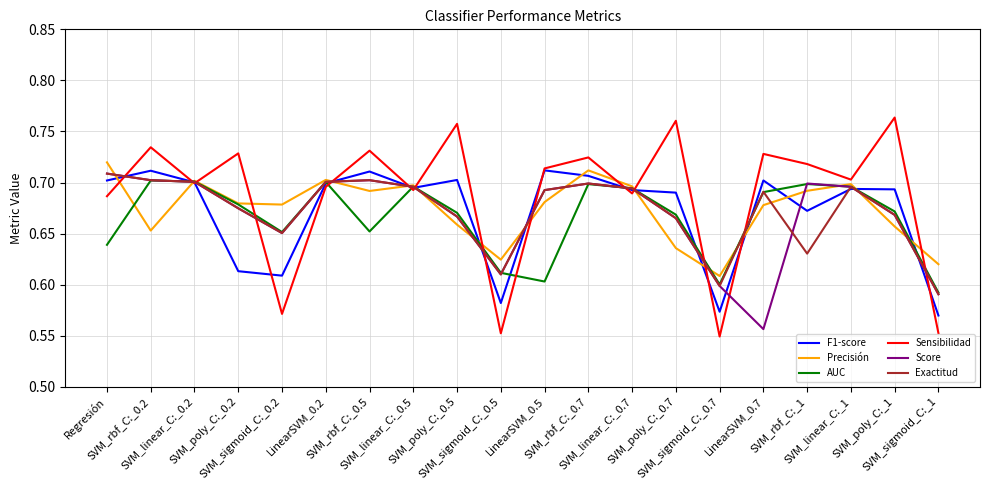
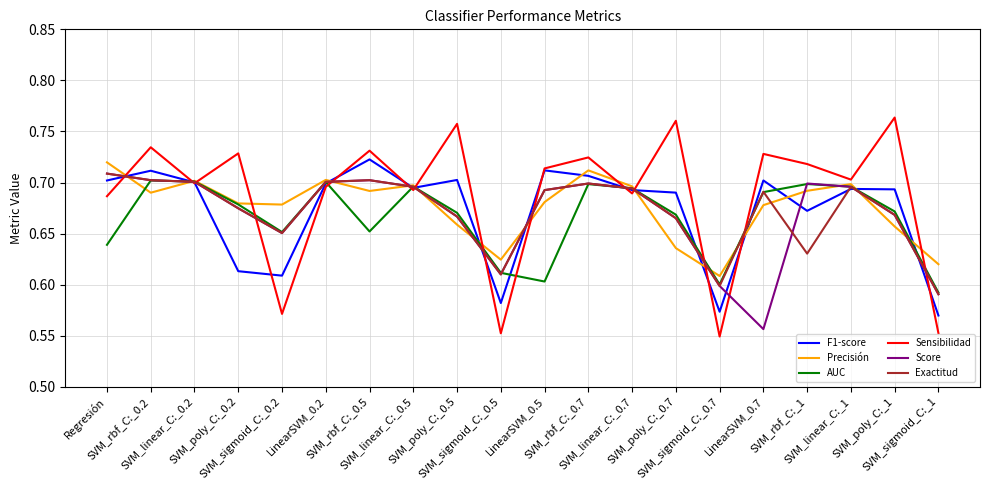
Precisión, SVM_rbf_C:_0.2: 0.653 -> 0.690
F1-score, SVM_rbf_C:_0.5: 0.711 -> 0.723
